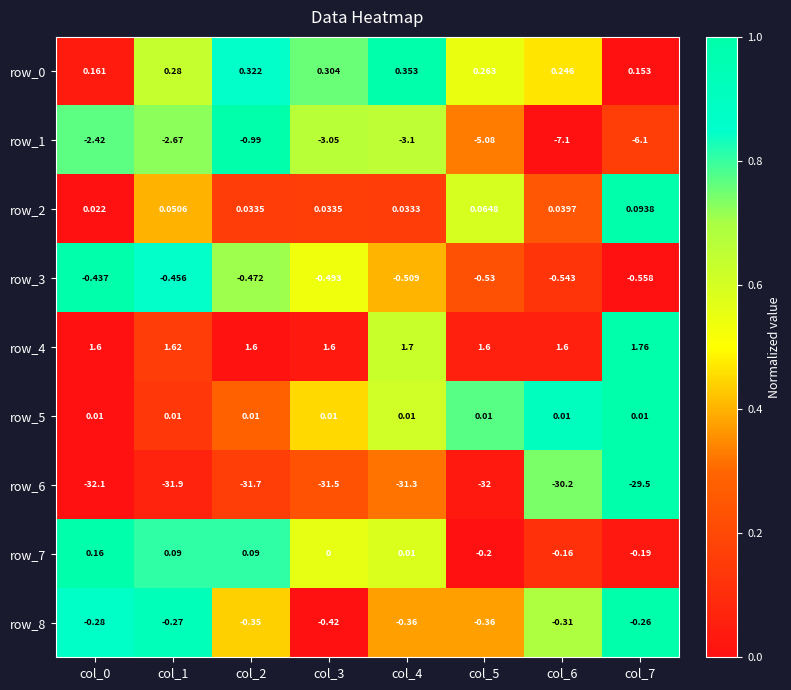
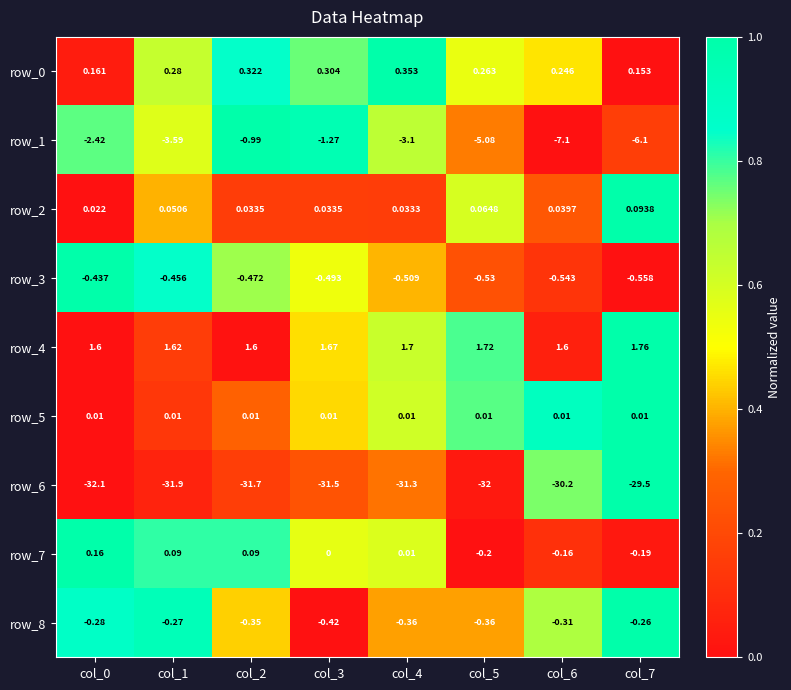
row_1, col_1: -2.67 -> -3.59
row_1, col_3: -3.05 -> -1.27
row_4, col_3: 1.6 -> 1.67
row_4, col_5: 1.6 -> 1.72
